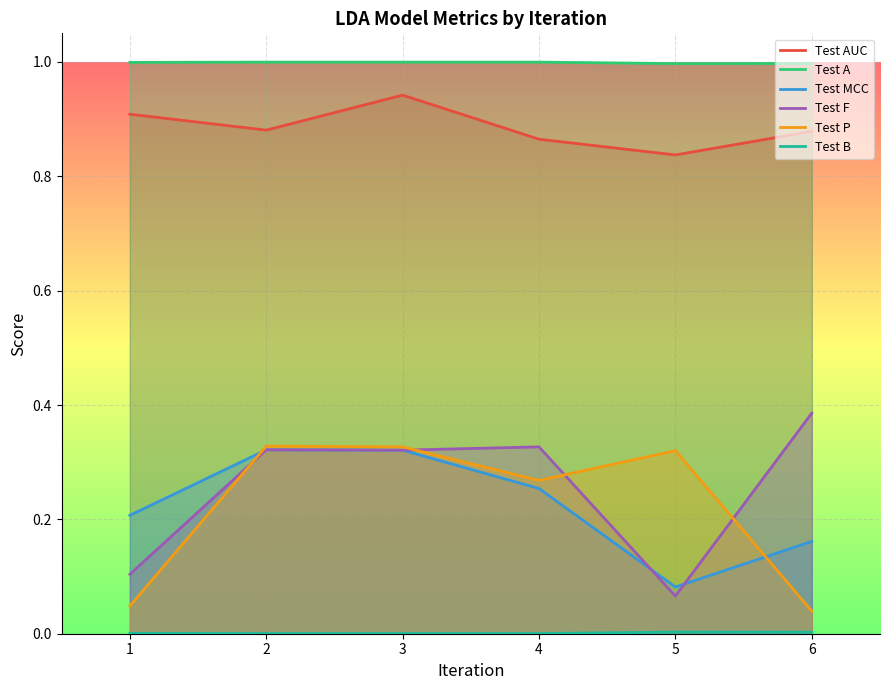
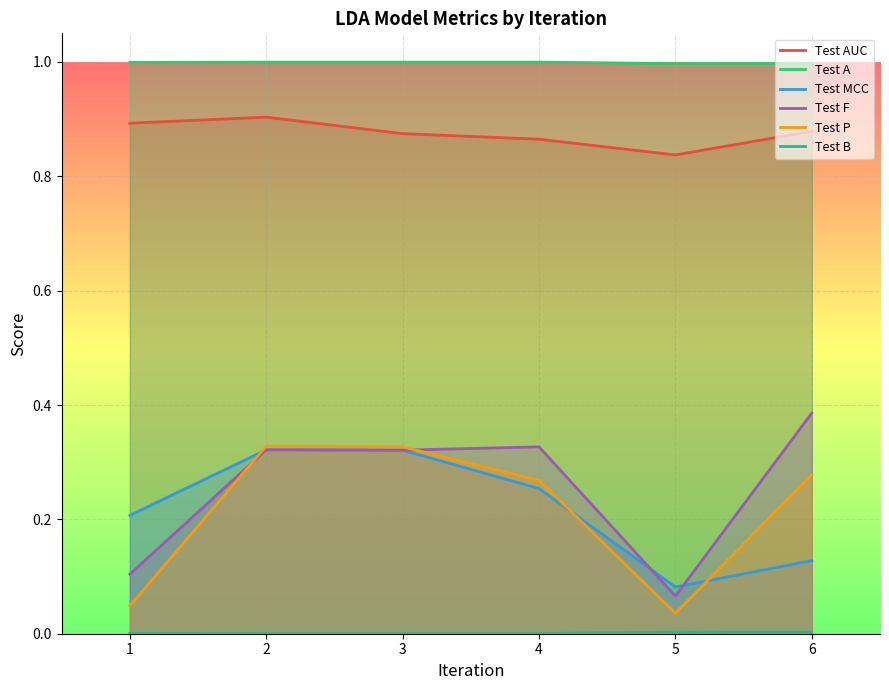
Test AUC, 1: 0.91 -> 0.89
Test AUC, 2: 0.88 -> 0.90
Test AUC, 3: 0.94 -> 0.87
Test P, 5: 0.32 -> 0.04
Test MCC, 6: 0.16 -> 0.13
Test P, 6: 0.04 -> 0.28
